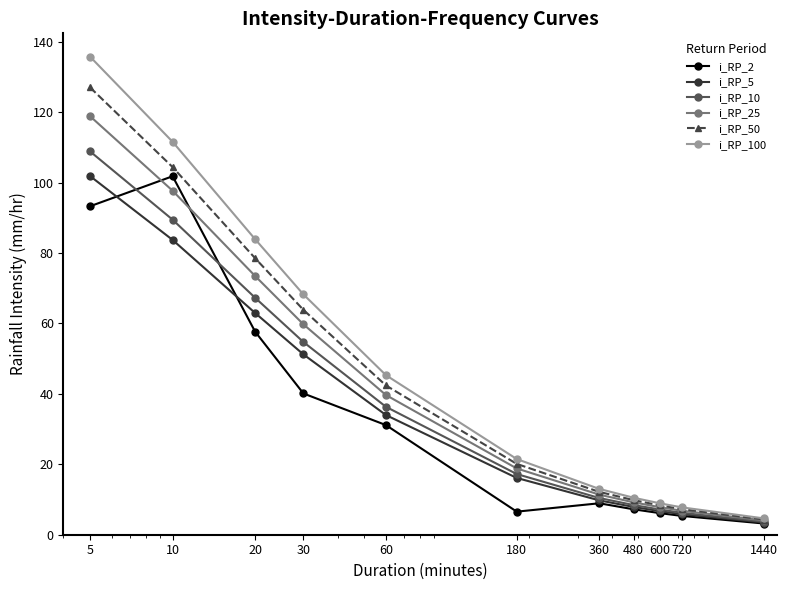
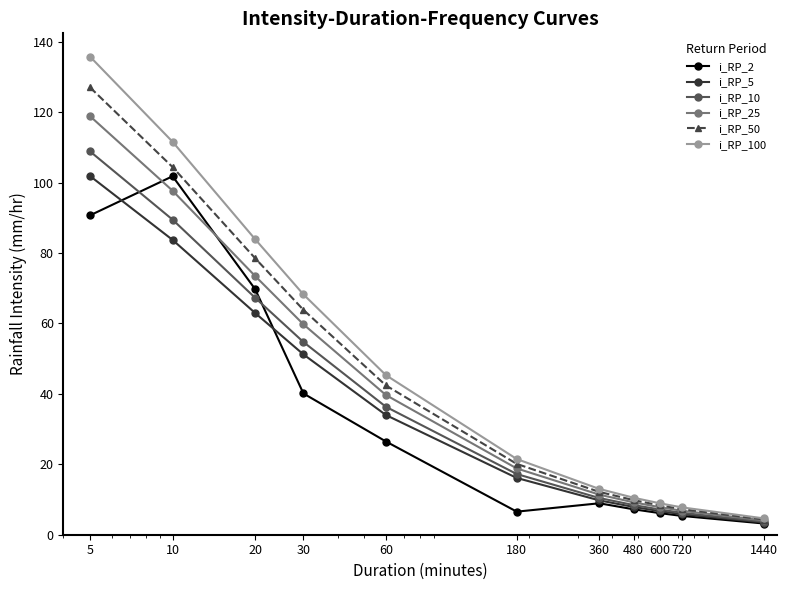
i_RP_2, 5: 93 -> 91
i_RP_2, 20: 58 -> 70
i_RP_2, 60: 31 -> 26
